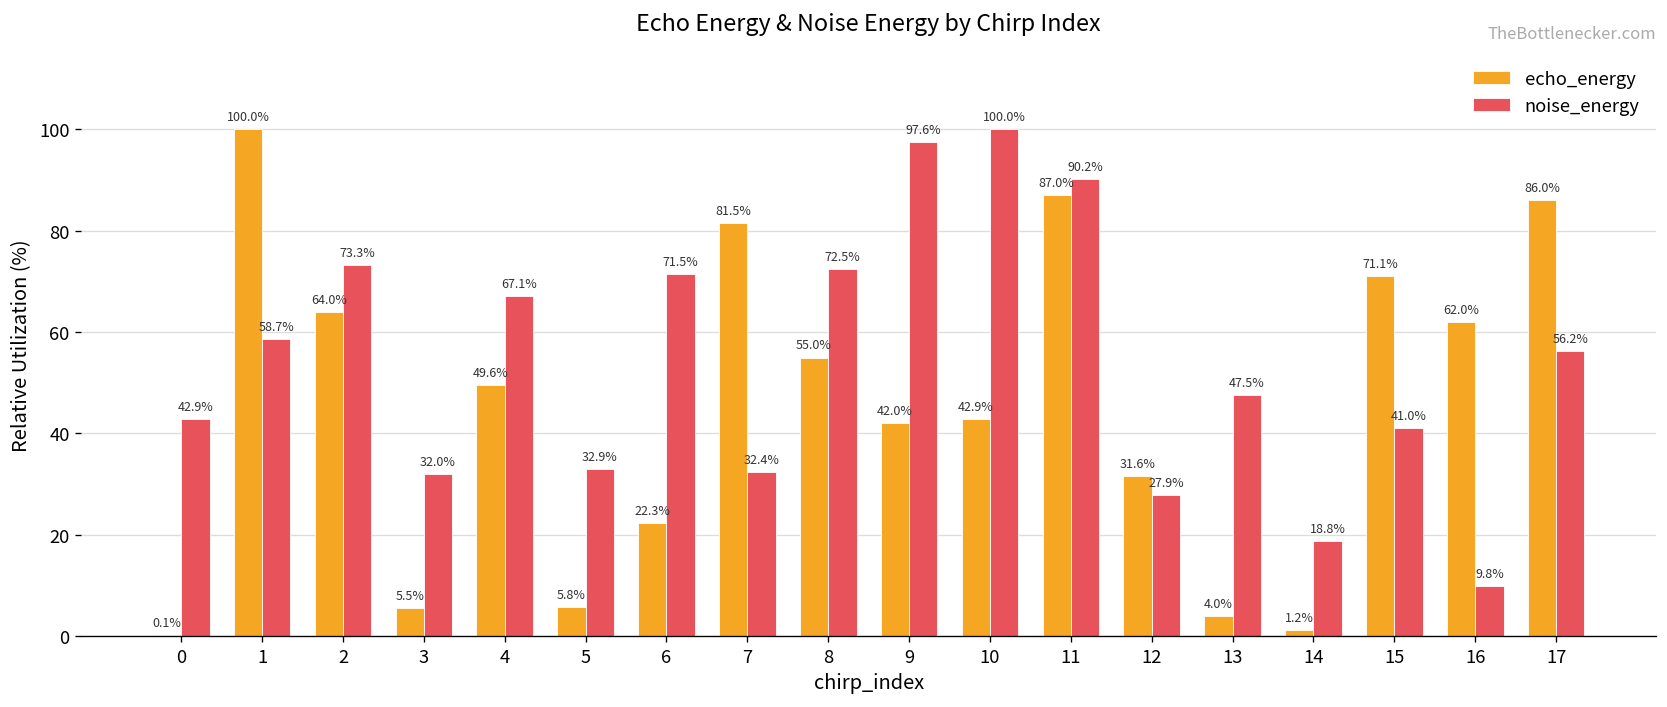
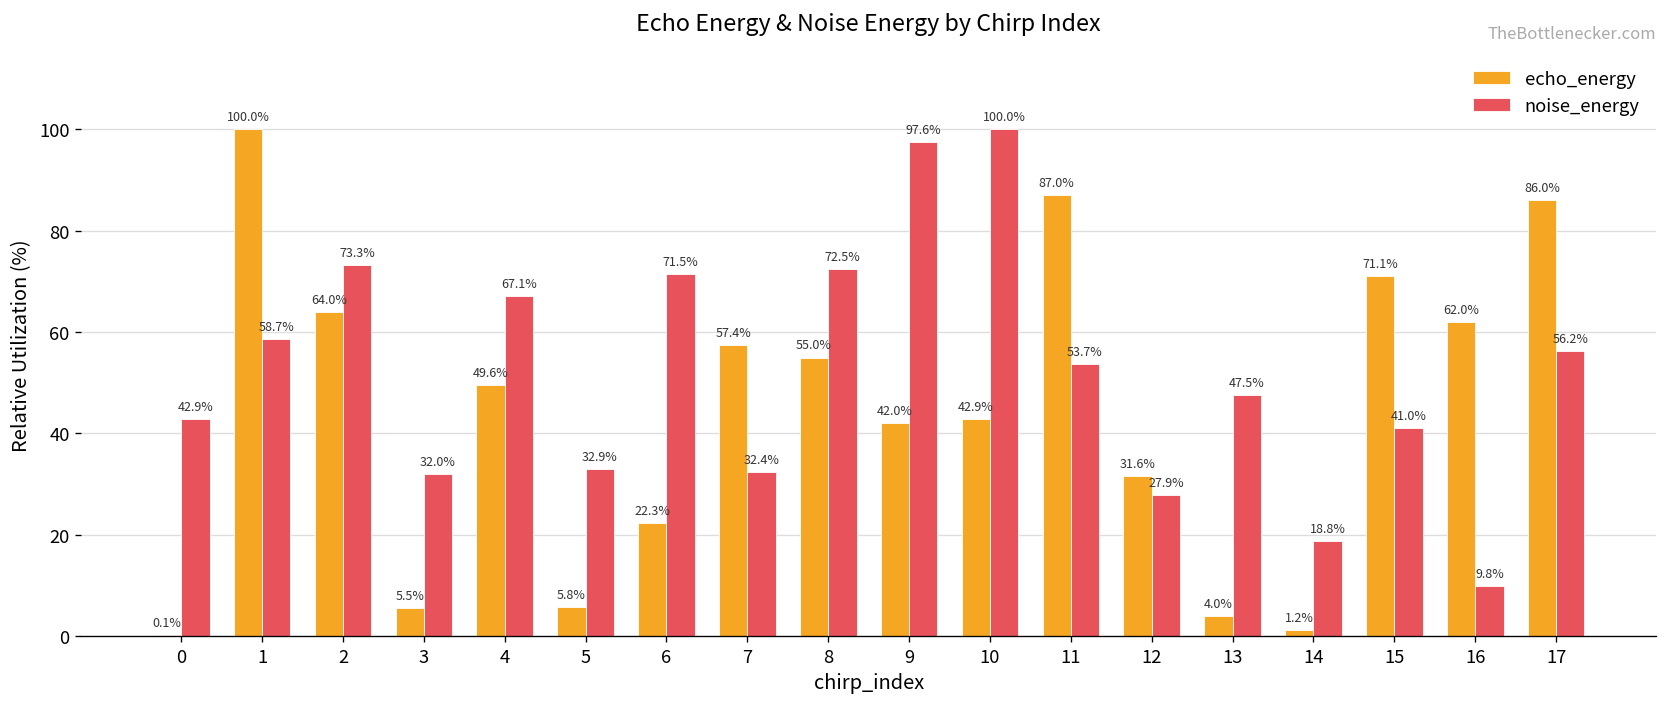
echo_energy, 7: 81.5% -> 57.4%
noise_energy, 11: 90.2% -> 53.7%
